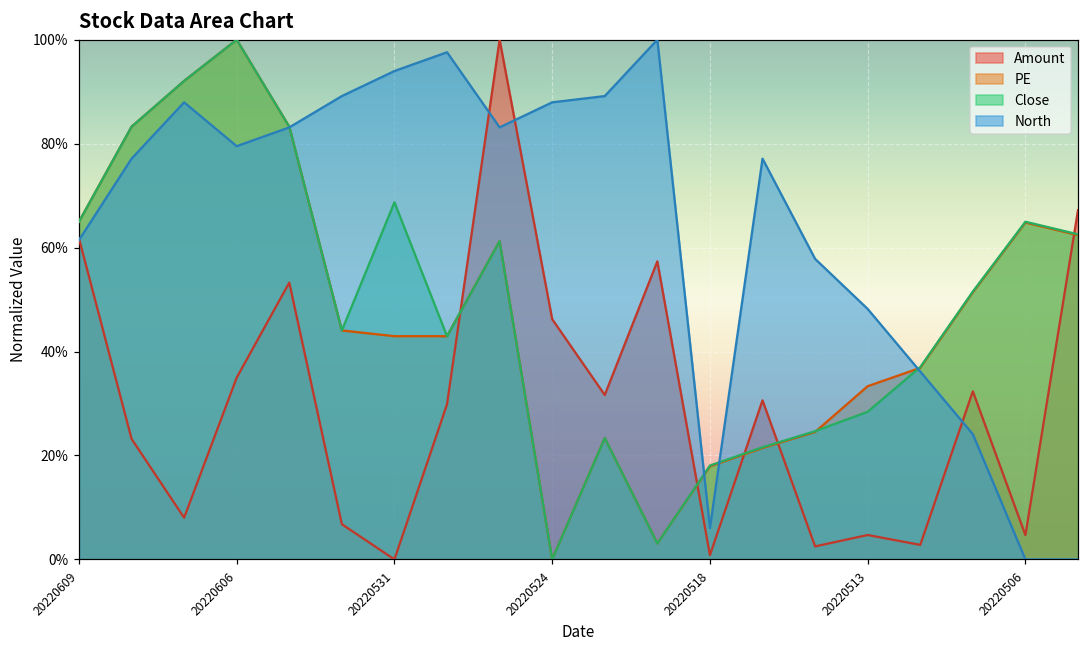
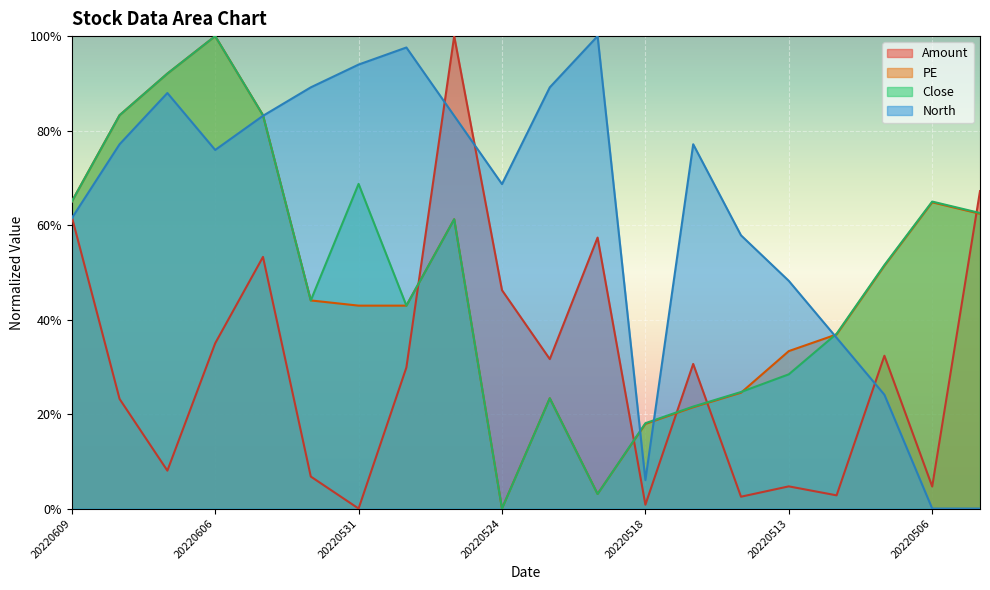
North, 20220606: 80% -> 76%
North, 20220524: 88% -> 69%
